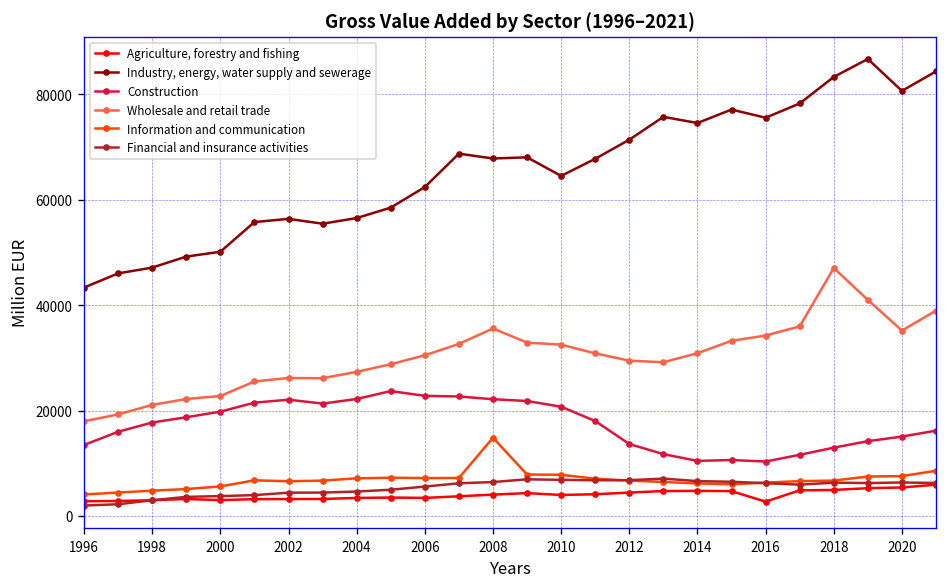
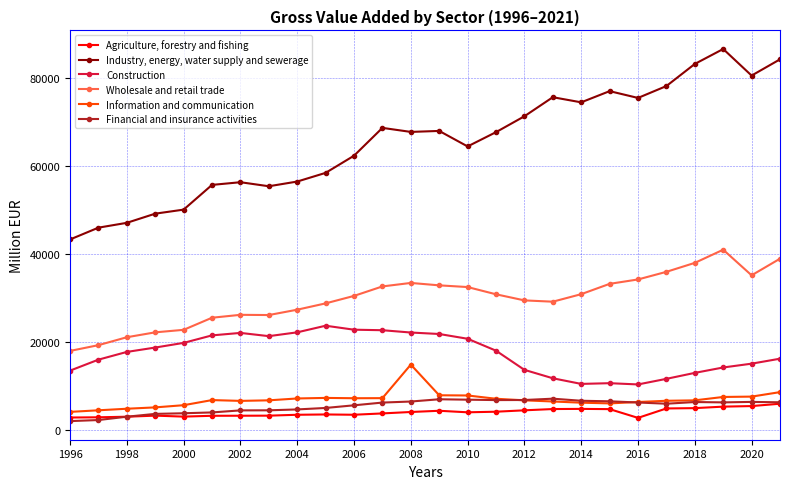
Wholesale and retail trade, 2008: 36000 -> 33000
Wholesale and retail trade, 2018: 47000 -> 38000
